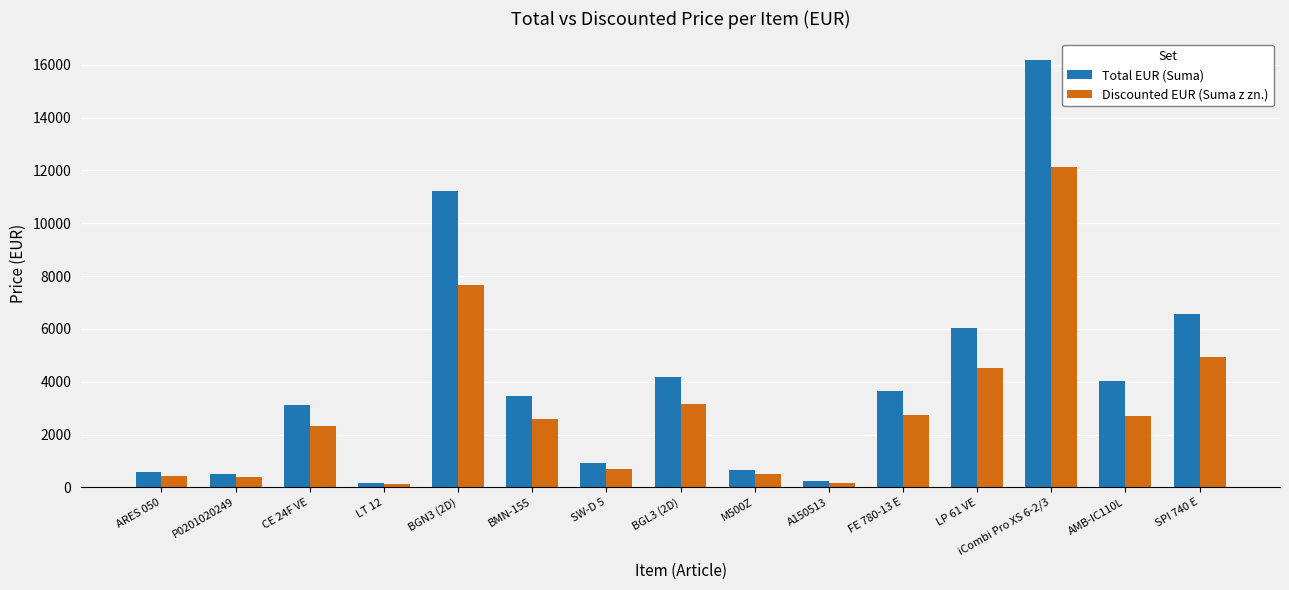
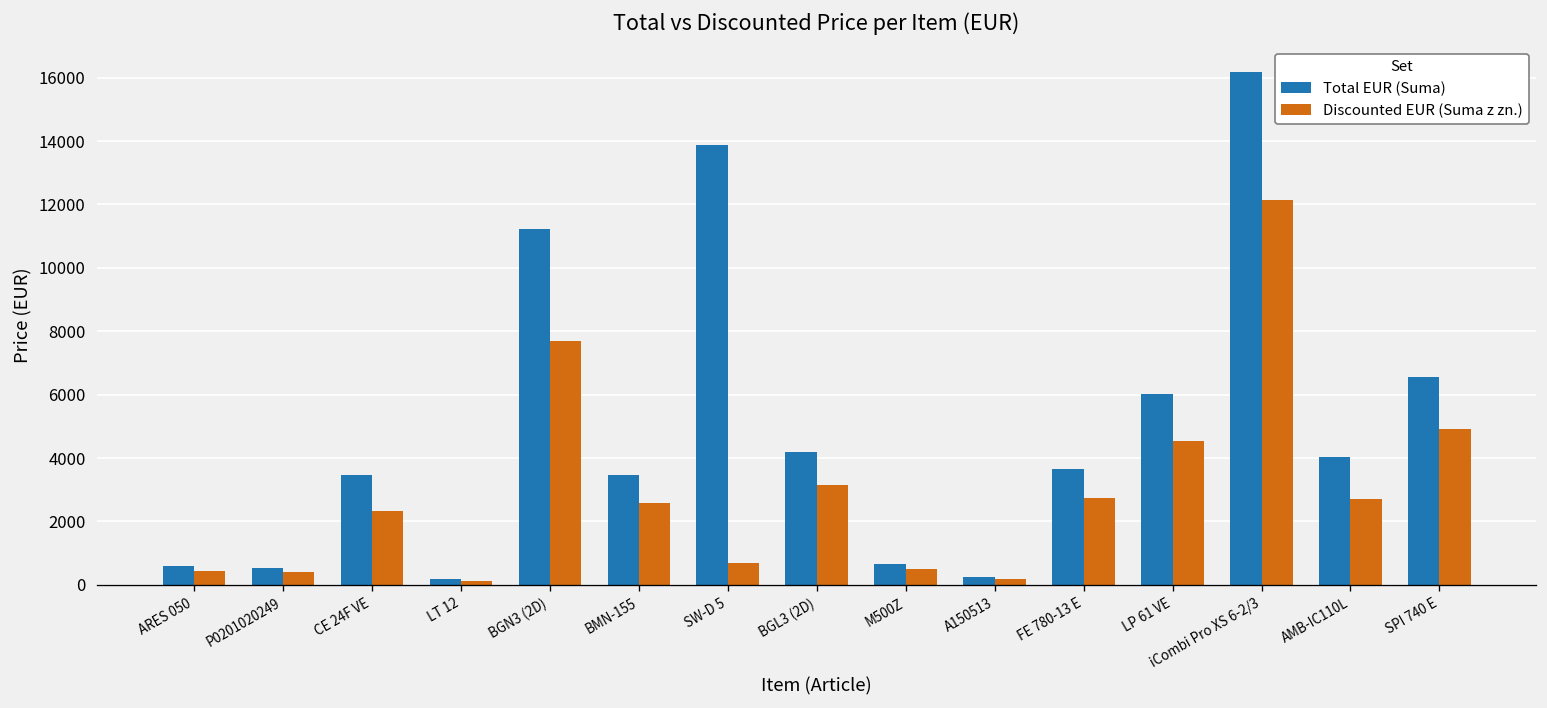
Total EUR (Suma), CE 24F VE: 3100 -> 3500
Total EUR (Suma), SW-D 5: 900 -> 13900
